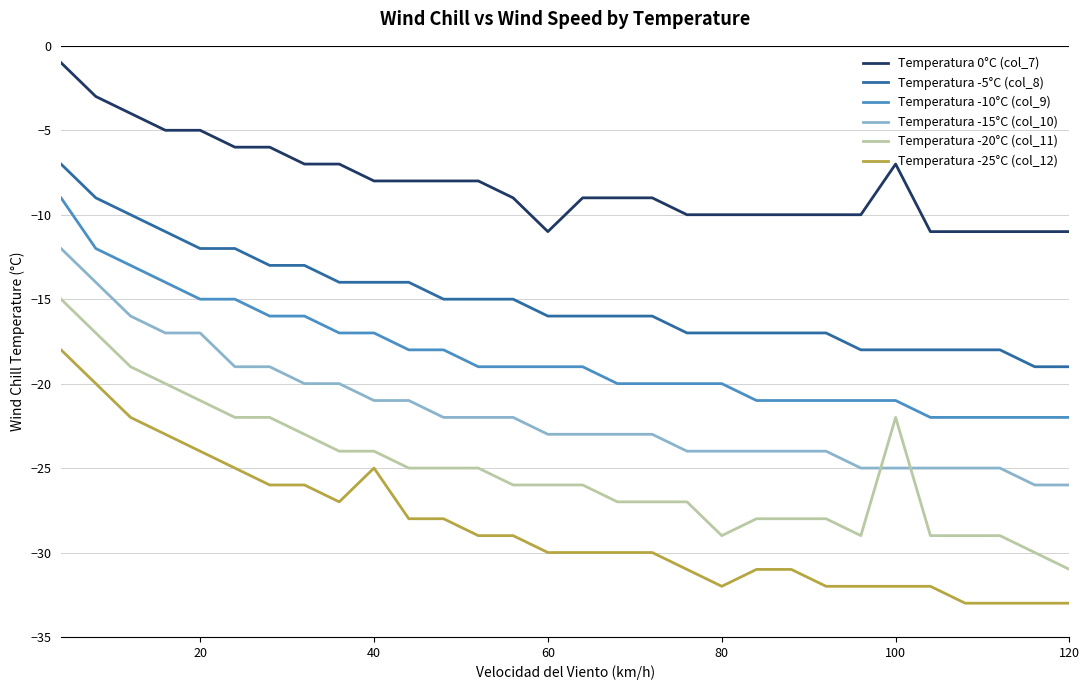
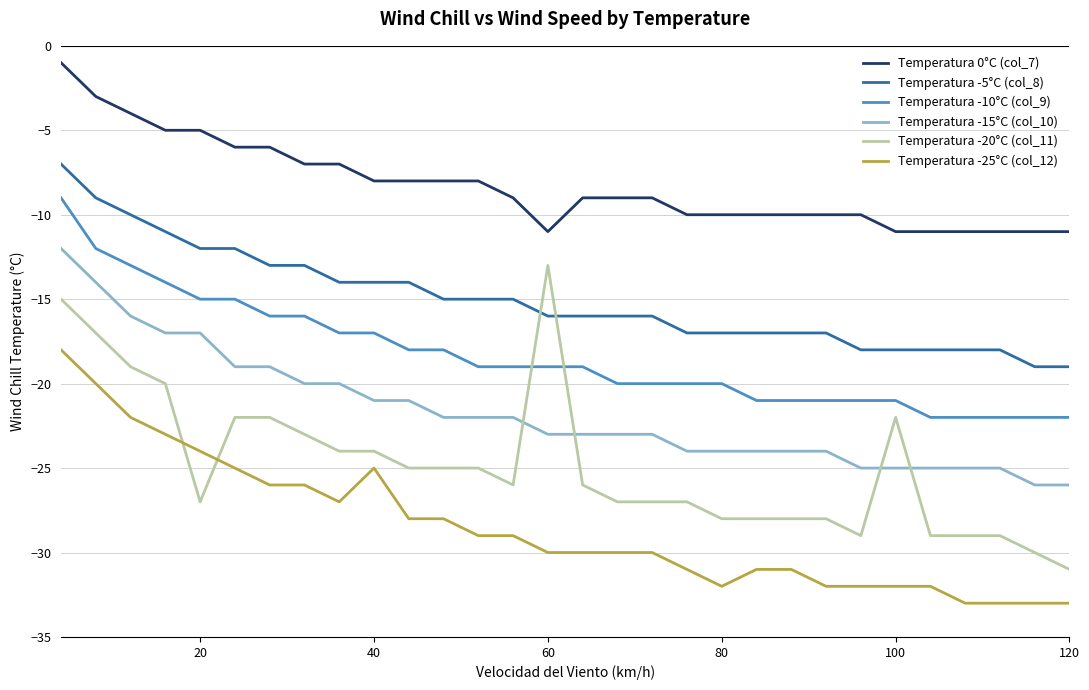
Temperatura -20°C (col_11), 20: -21 -> -27
Temperatura -20°C (col_11), 60: -26 -> -13
Temperatura -20°C (col_11), 80: -29 -> -28
Temperatura 0°C (col_7), 100: -7 -> -11
